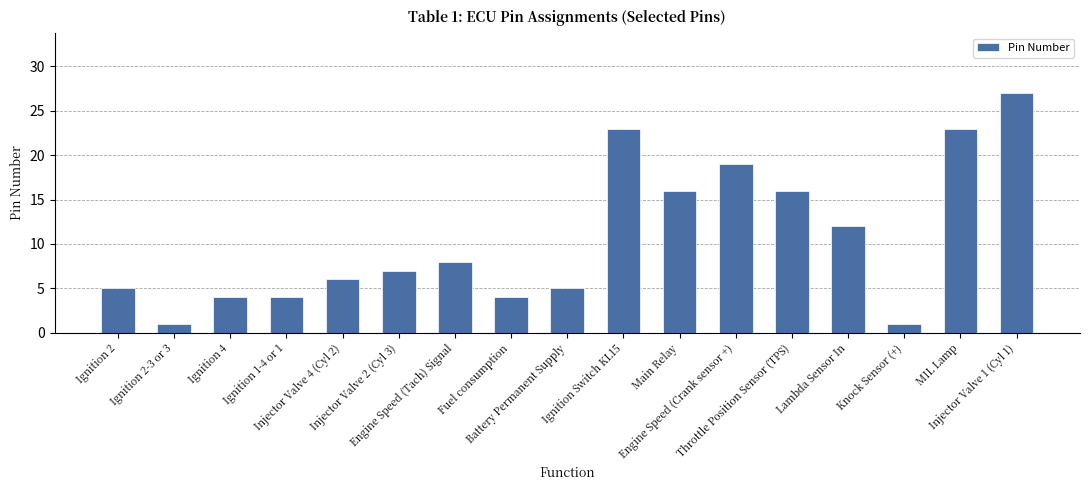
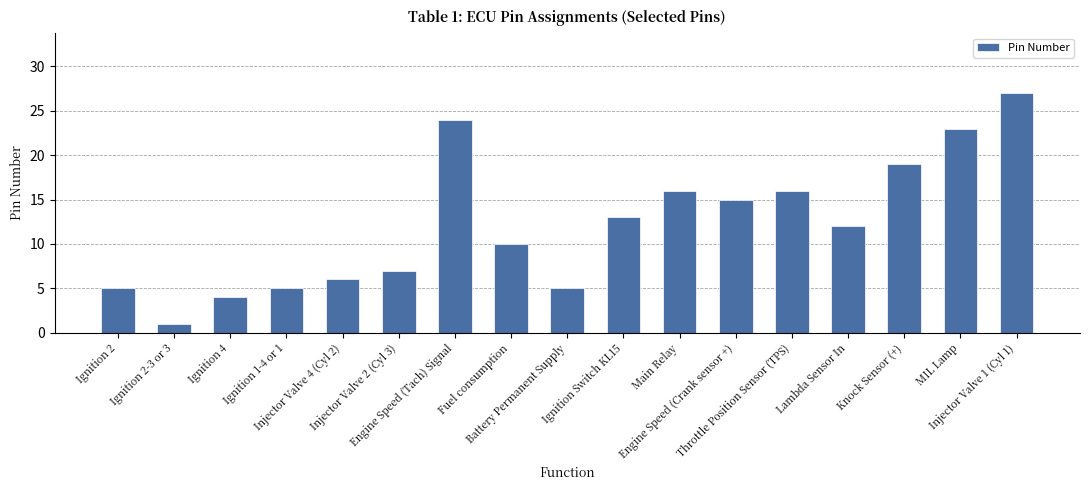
Ignition 1-4 or 1: 4 -> 5
Engine Speed (Tach) Signal: 8 -> 24
Fuel consumption: 4 -> 10
Ignition Switch KL15: 23 -> 13
Engine Speed (Crank sensor +): 19 -> 15
Knock Sensor (+): 1 -> 19
